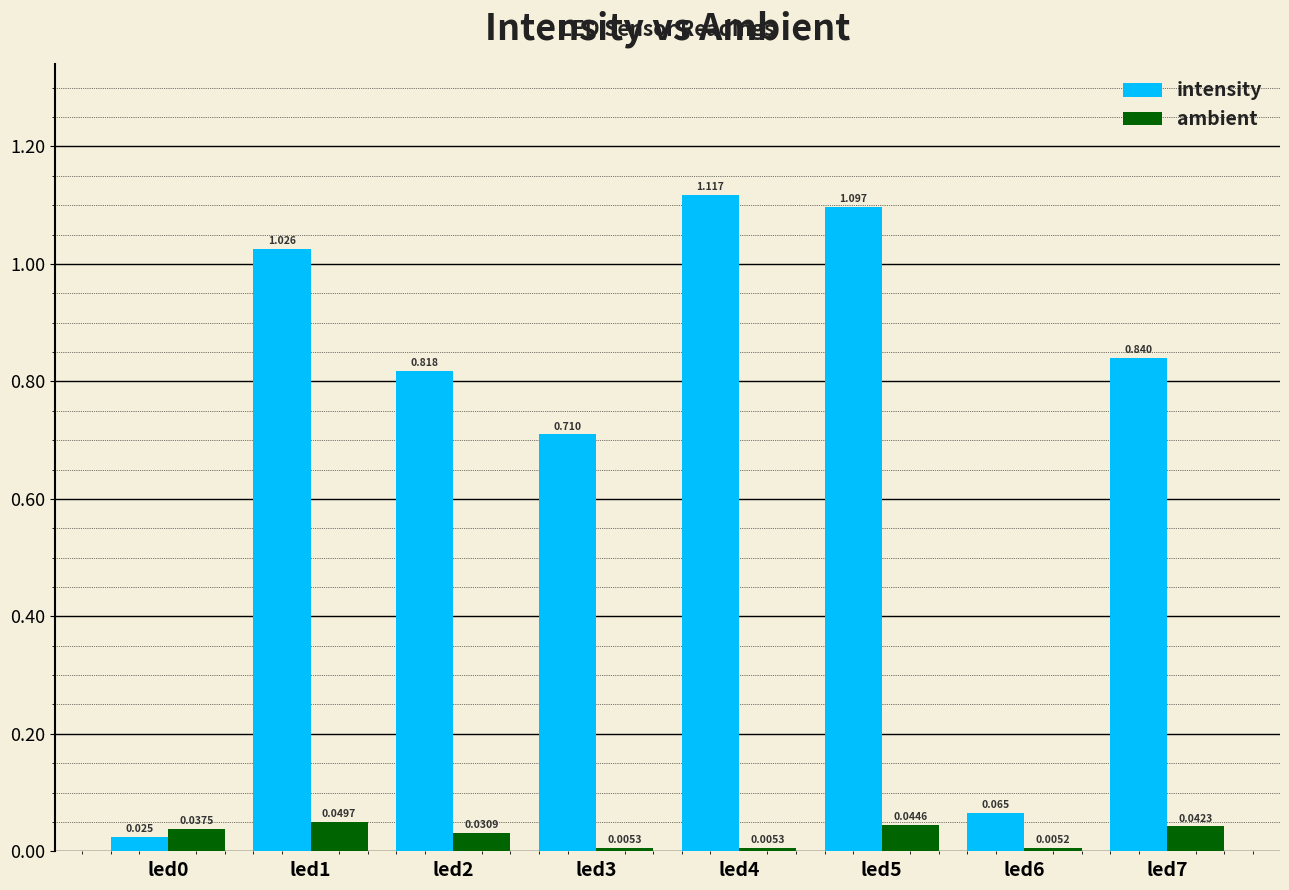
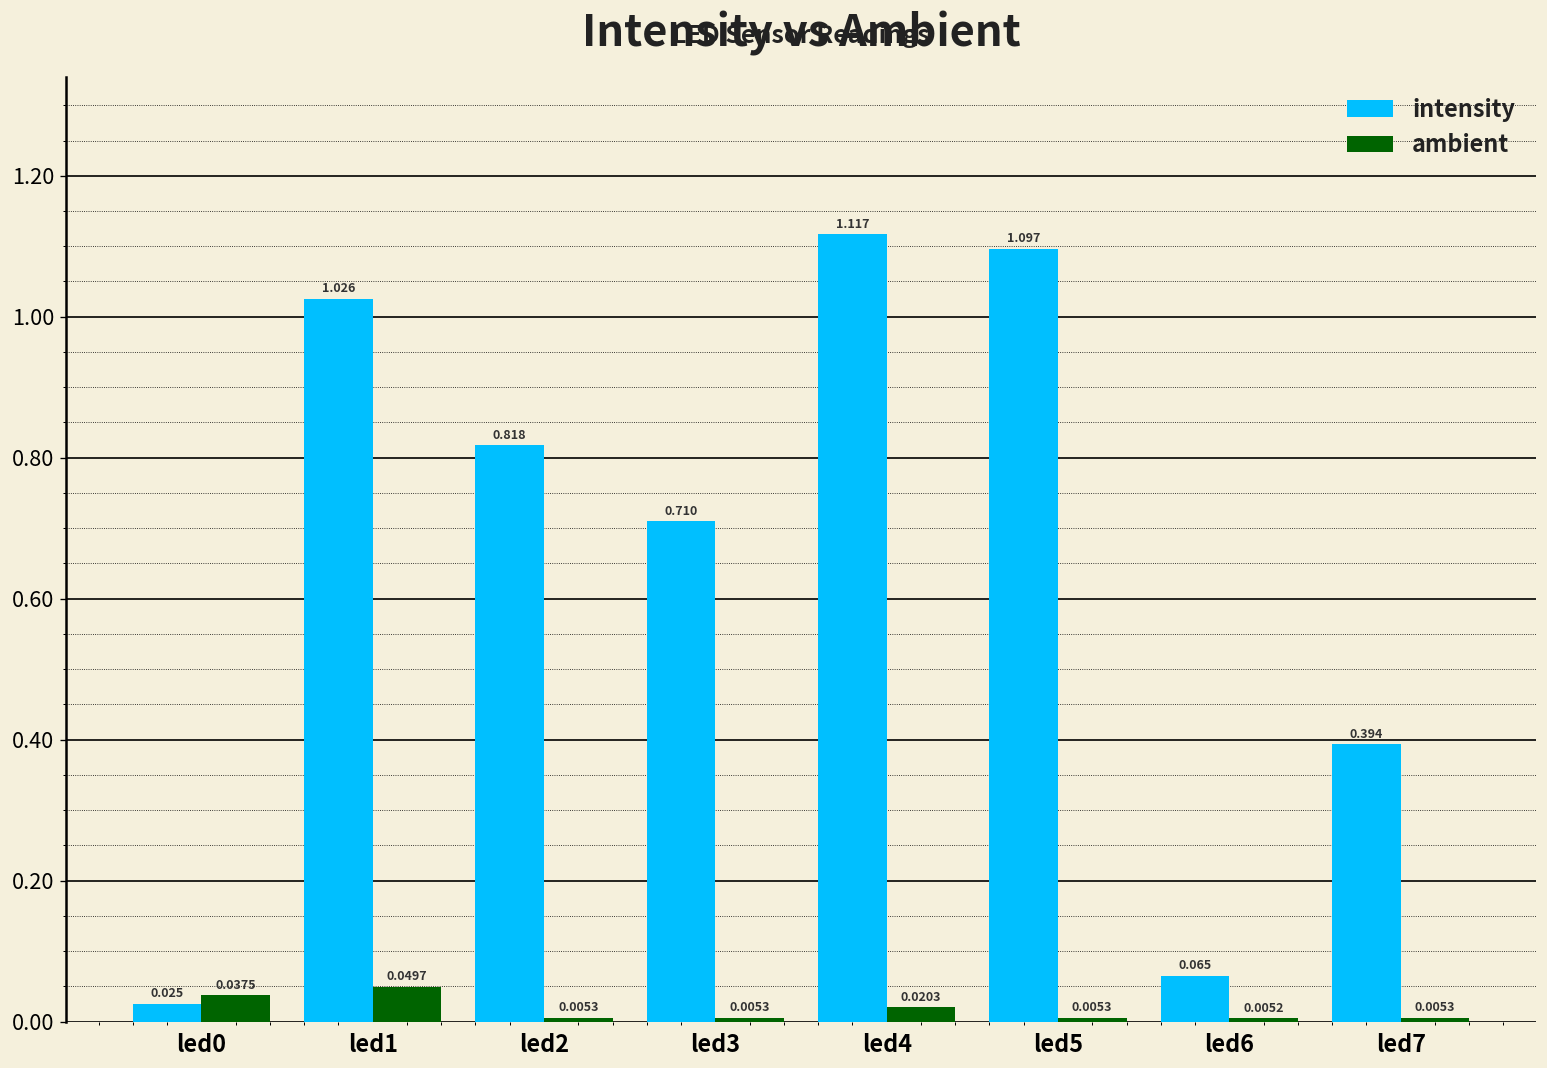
ambient, led2: 0.0309 -> 0.0053
ambient, led4: 0.0053 -> 0.0203
ambient, led5: 0.0446 -> 0.0053
intensity, led7: 0.840 -> 0.394
ambient, led7: 0.0423 -> 0.0053
